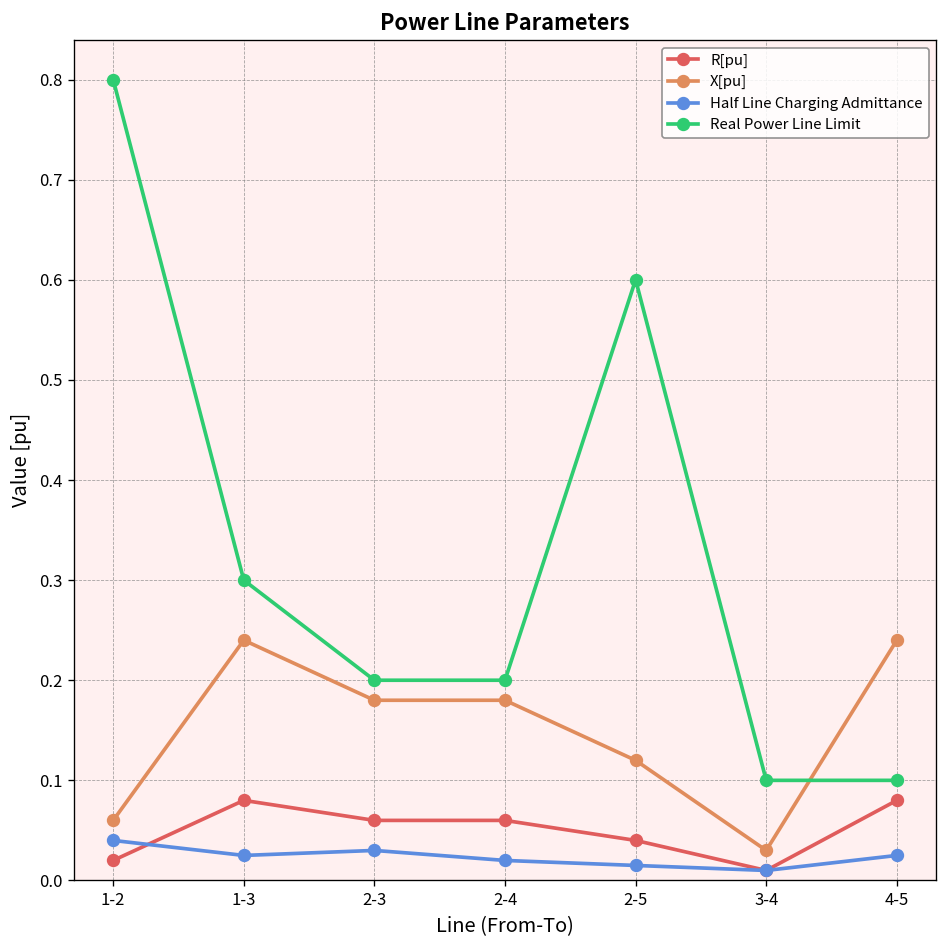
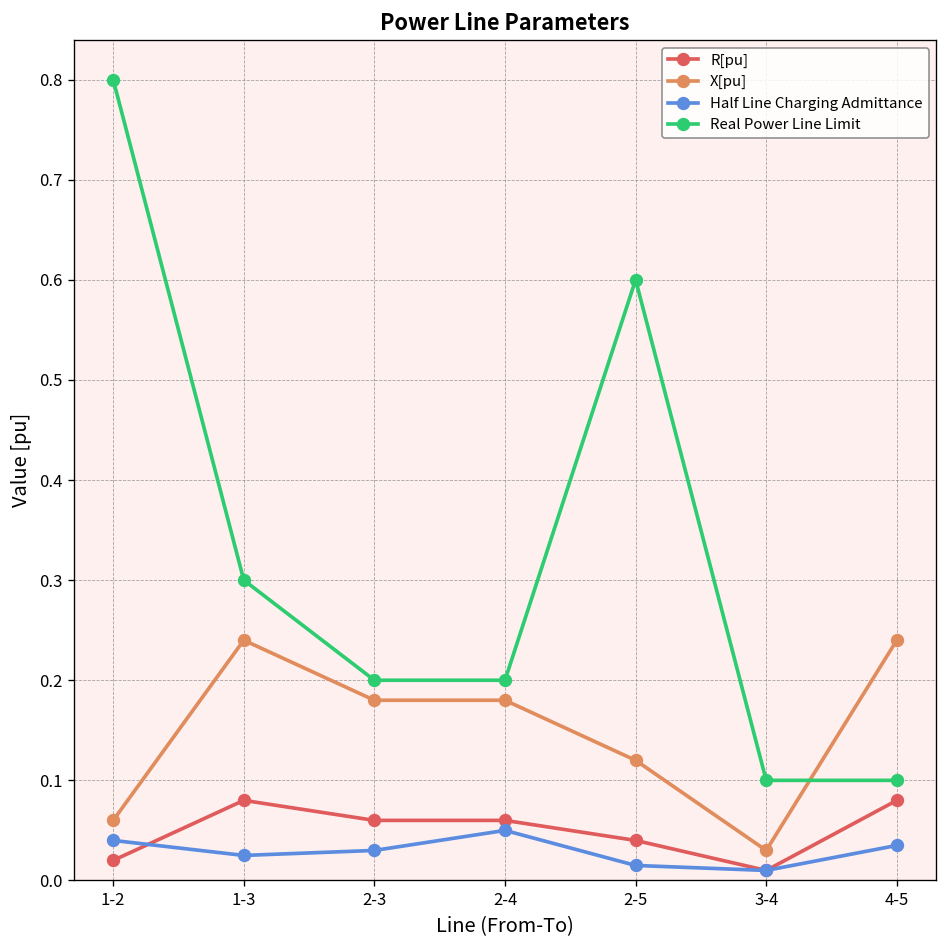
Half Line Charging Admittance, 2-4: 0.02 -> 0.05
Half Line Charging Admittance, 4-5: 0.03 -> 0.04
